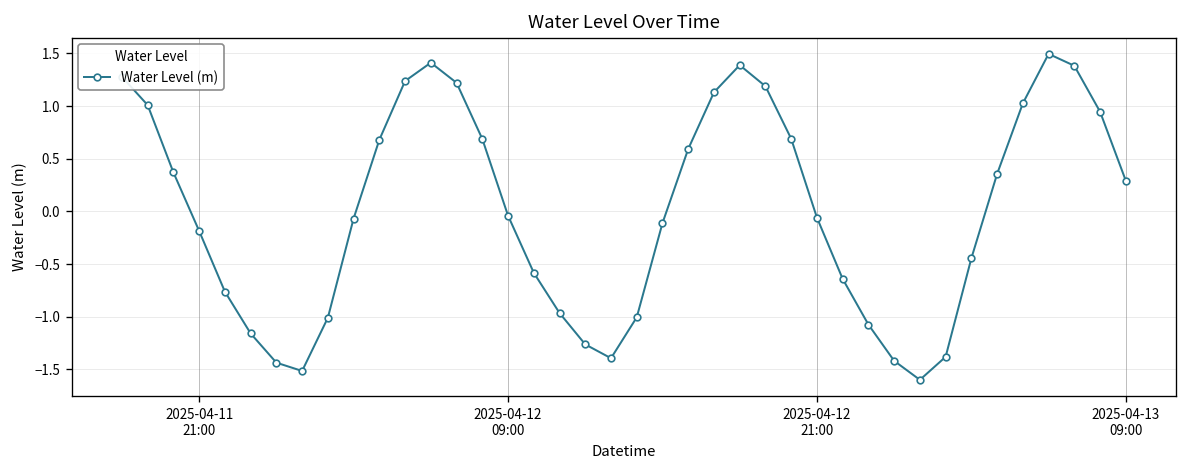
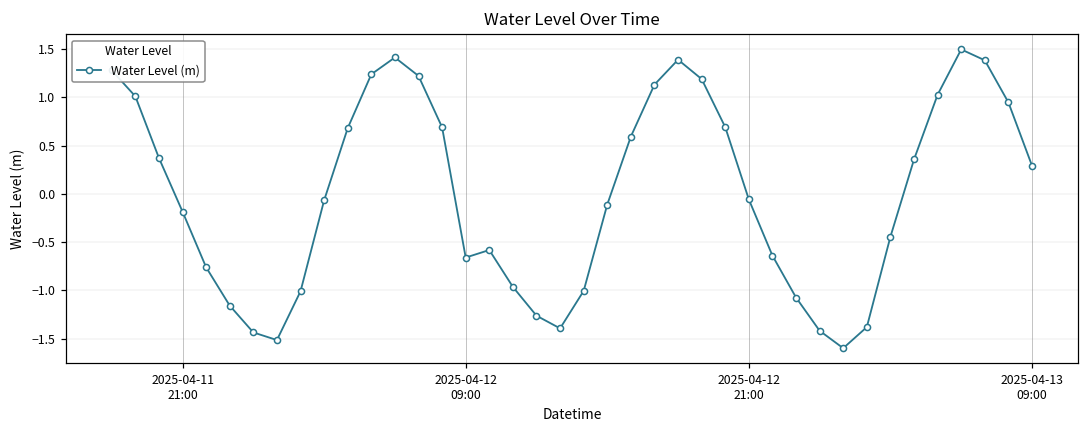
2025-04-12 09:00: 0.0 -> -0.7
